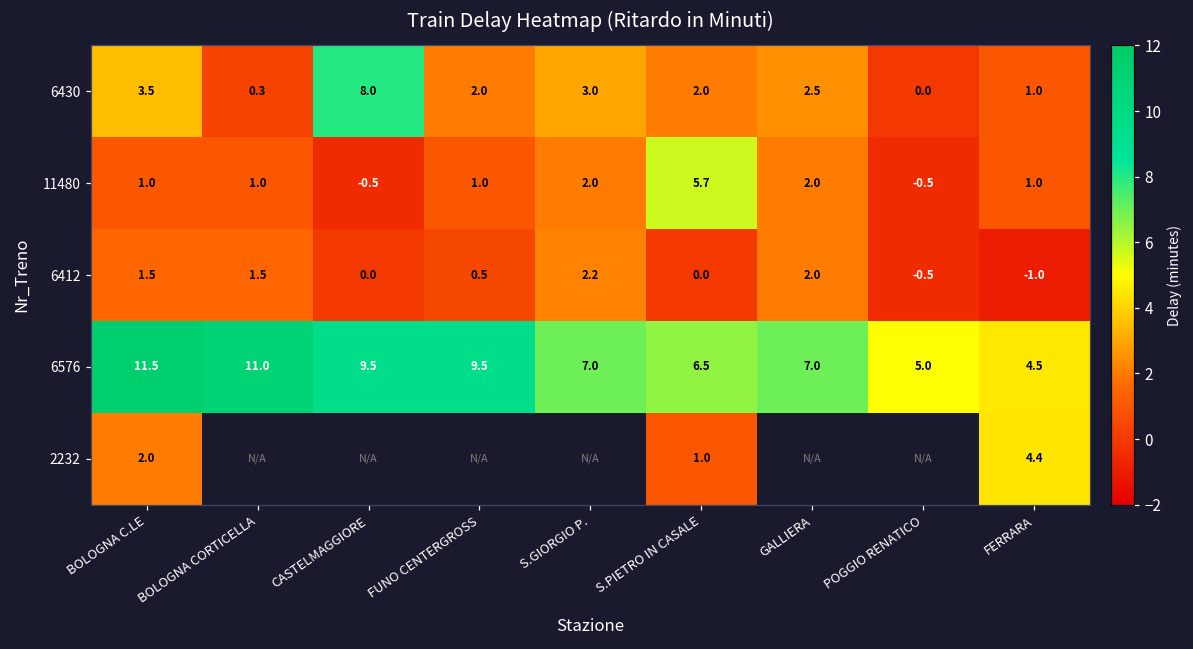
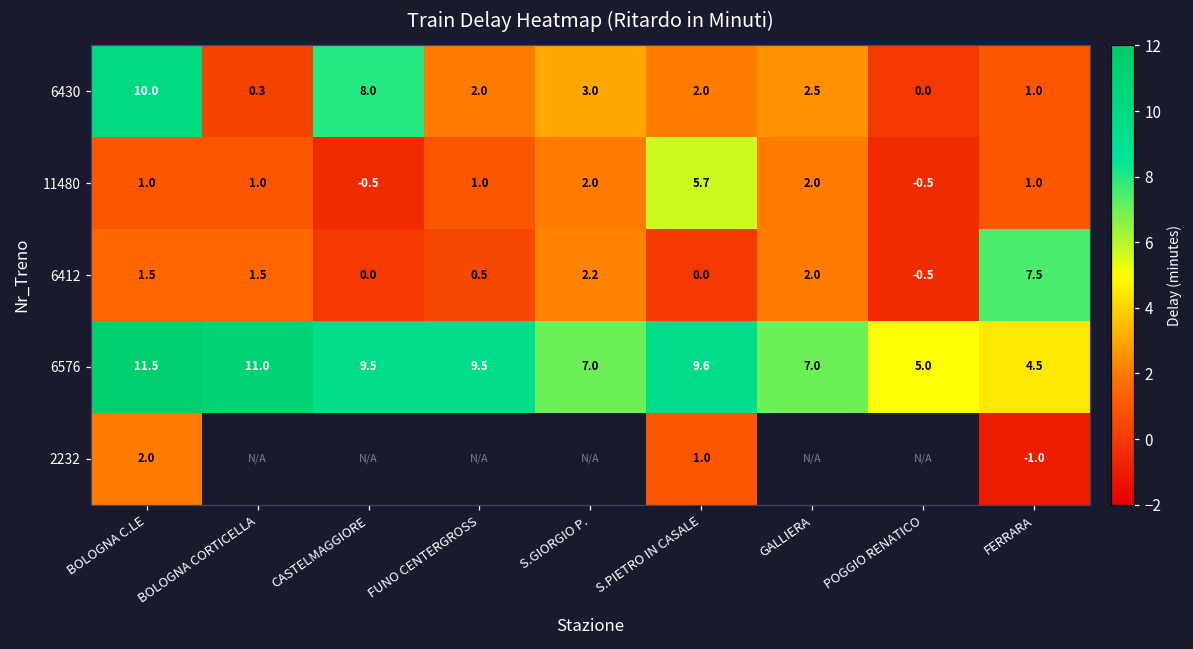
6430, BOLOGNA C.LE: 3.5 -> 10.0
6412, FERRARA: -1.0 -> 7.5
6576, S.PIETRO IN CASALE: 6.5 -> 9.6
2232, FERRARA: 4.4 -> -1.0
